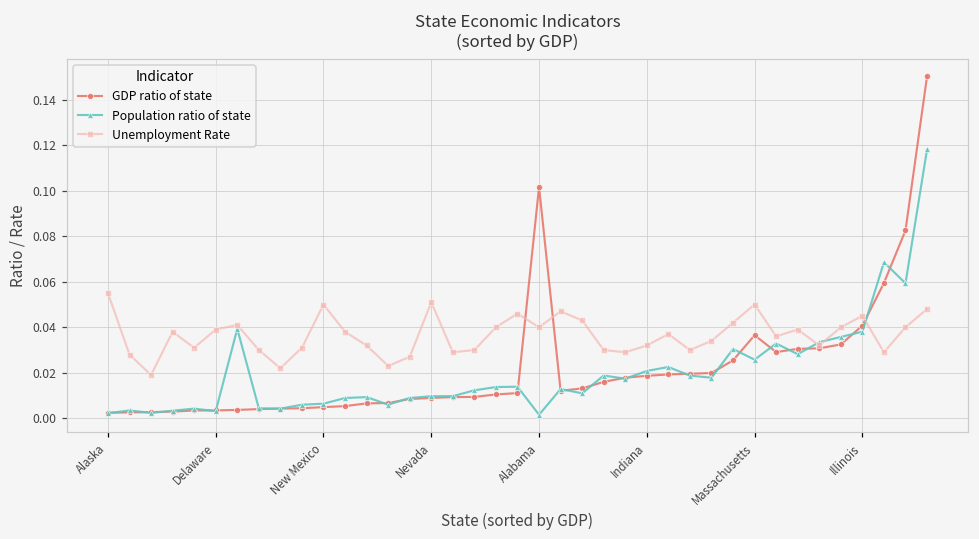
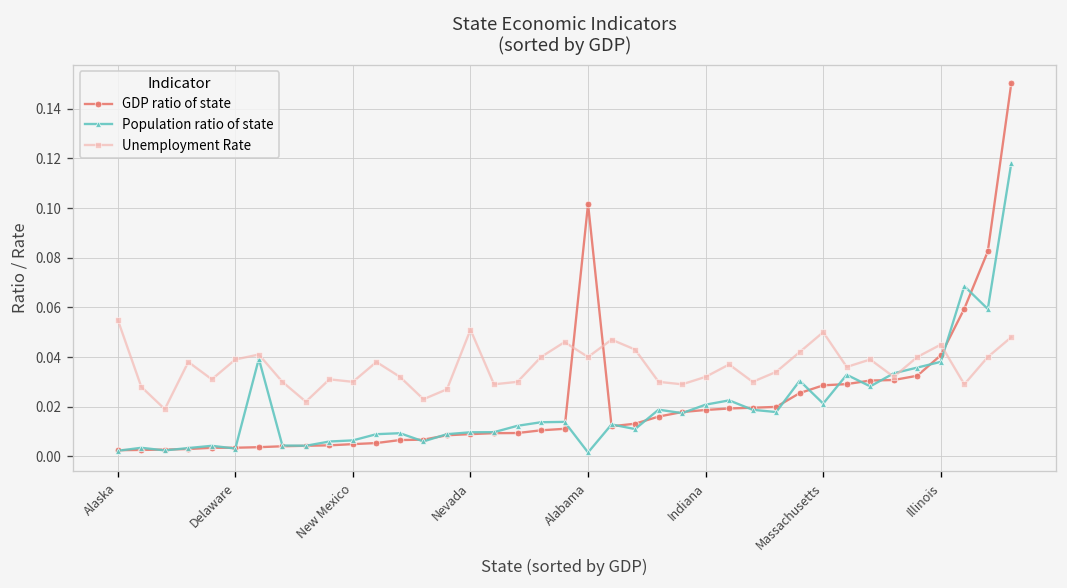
Unemployment Rate, New Mexico: 0.05 -> 0.03
GDP ratio of state, Massachusetts: 0.036 -> 0.029
Population ratio of state, Massachusetts: 0.026 -> 0.021
